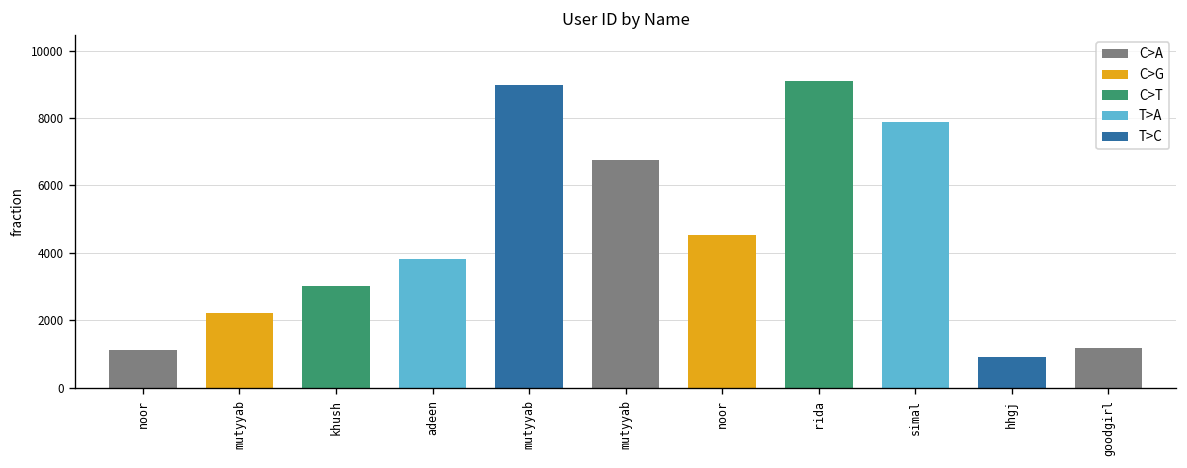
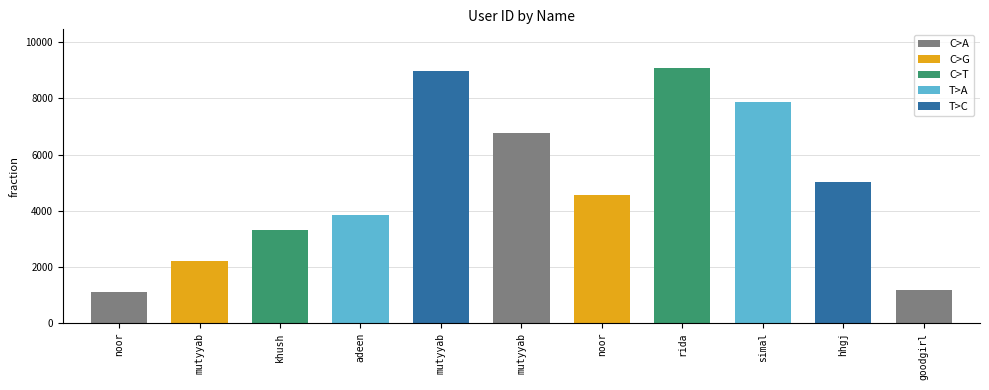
khush: 3000 -> 3300
hhgj: 900 -> 5000
